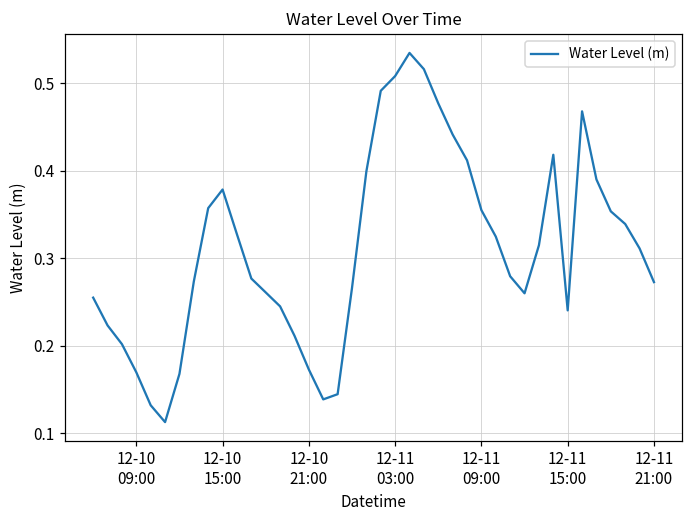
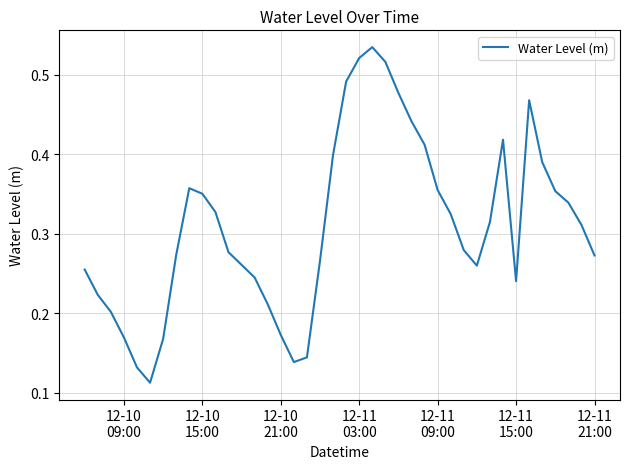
12-10 15:00: 0.38 -> 0.35
12-11 03:00: 0.51 -> 0.52
